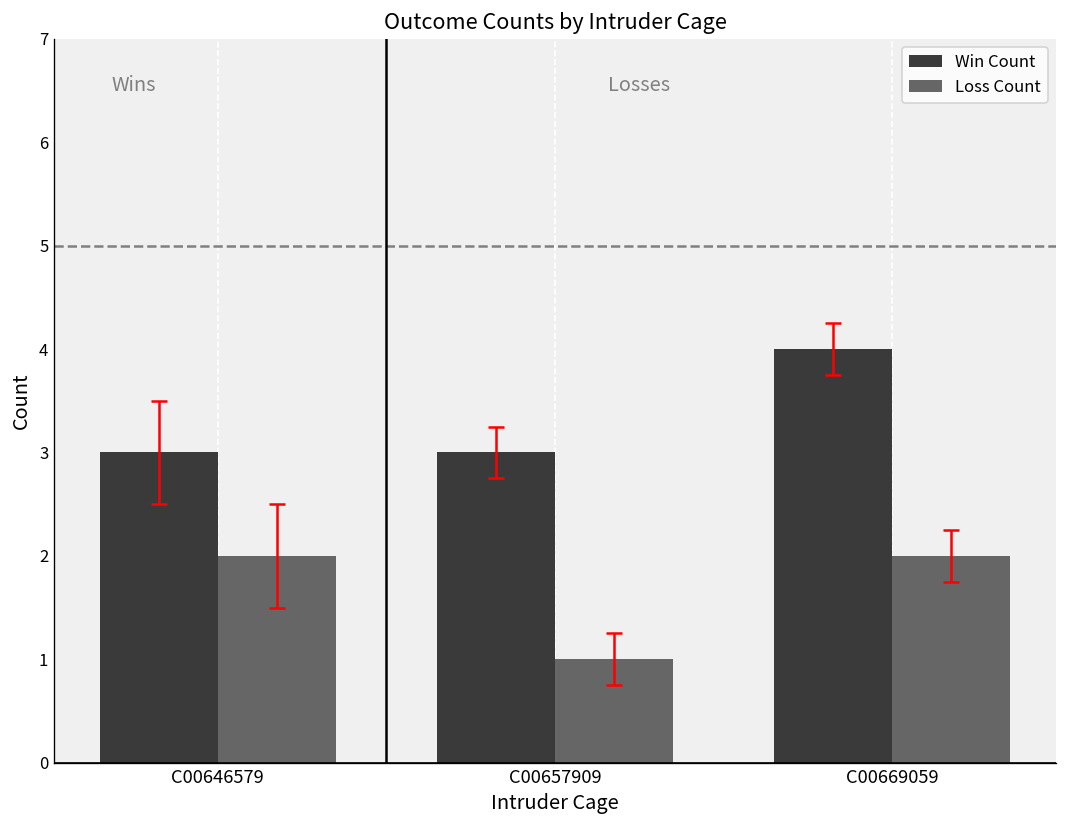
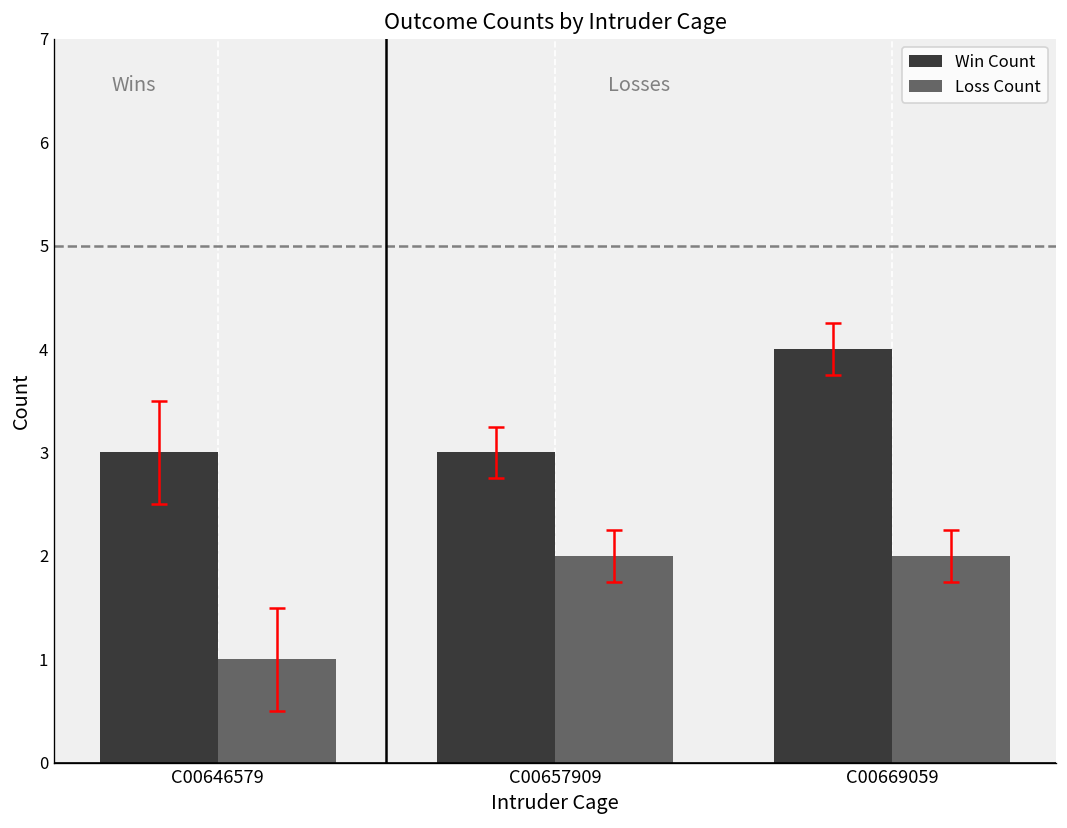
Loss Count, C00646579: 2 -> 1
Loss Count, C00657909: 1 -> 2
